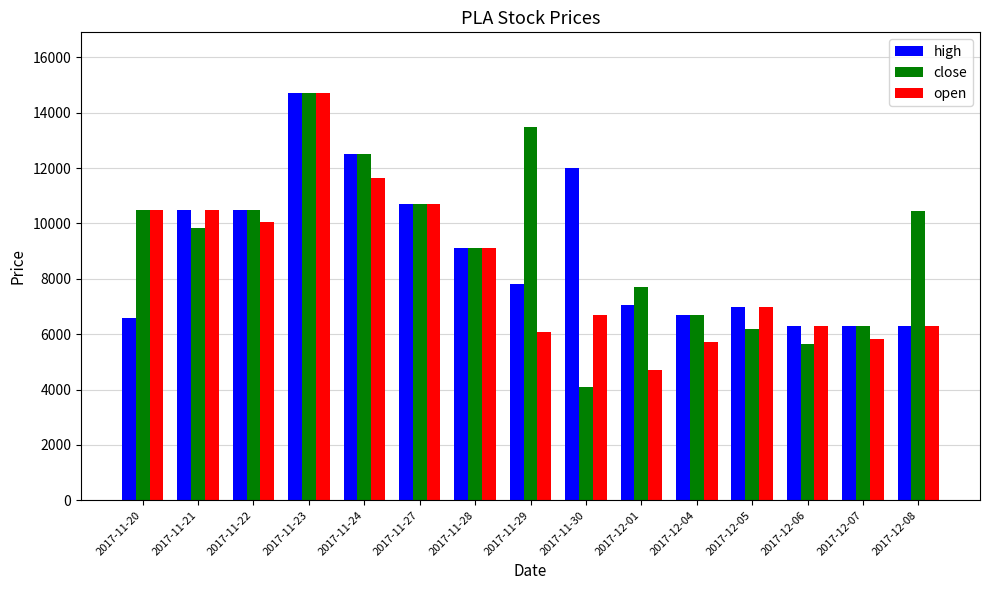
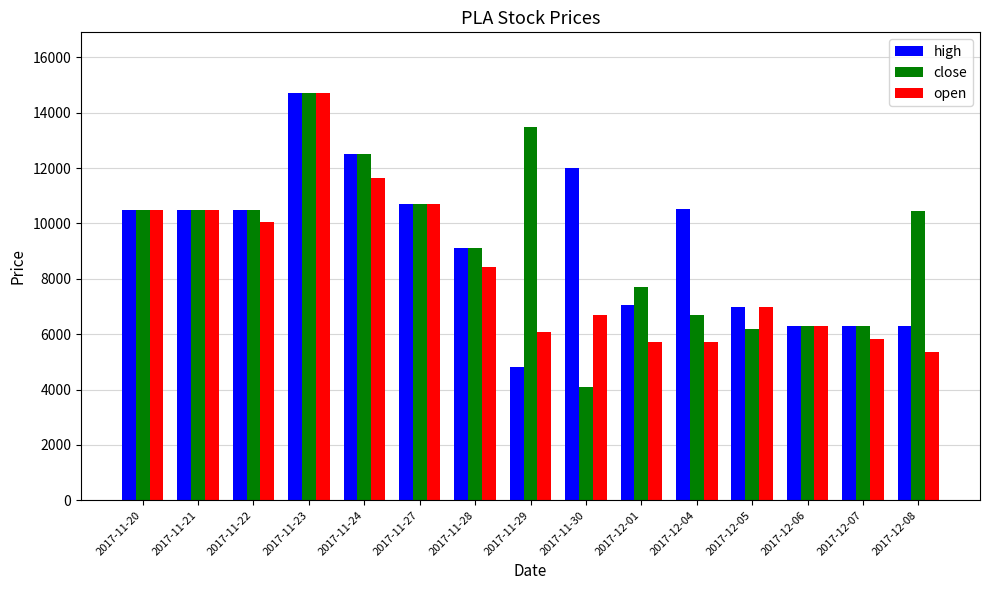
high, 2017-11-20: 6600 -> 10500
close, 2017-11-21: 9800 -> 10500
open, 2017-11-28: 9100 -> 8400
high, 2017-11-29: 7800 -> 4800
open, 2017-12-01: 4700 -> 5700
high, 2017-12-04: 6700 -> 10500
close, 2017-12-06: 5700 -> 6300
open, 2017-12-08: 6300 -> 5300
